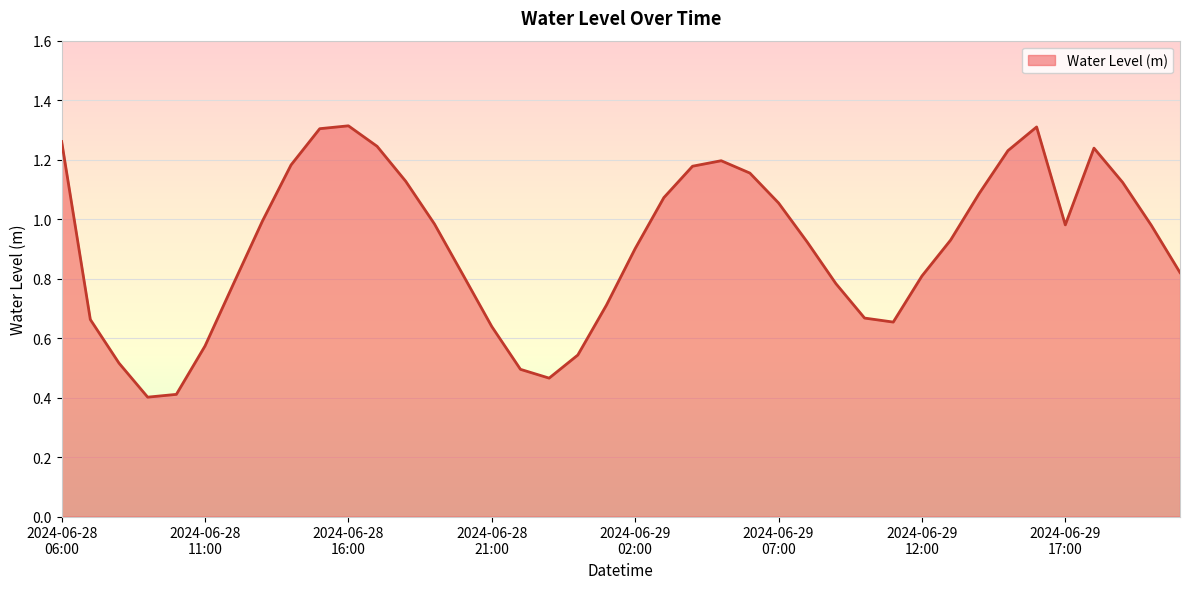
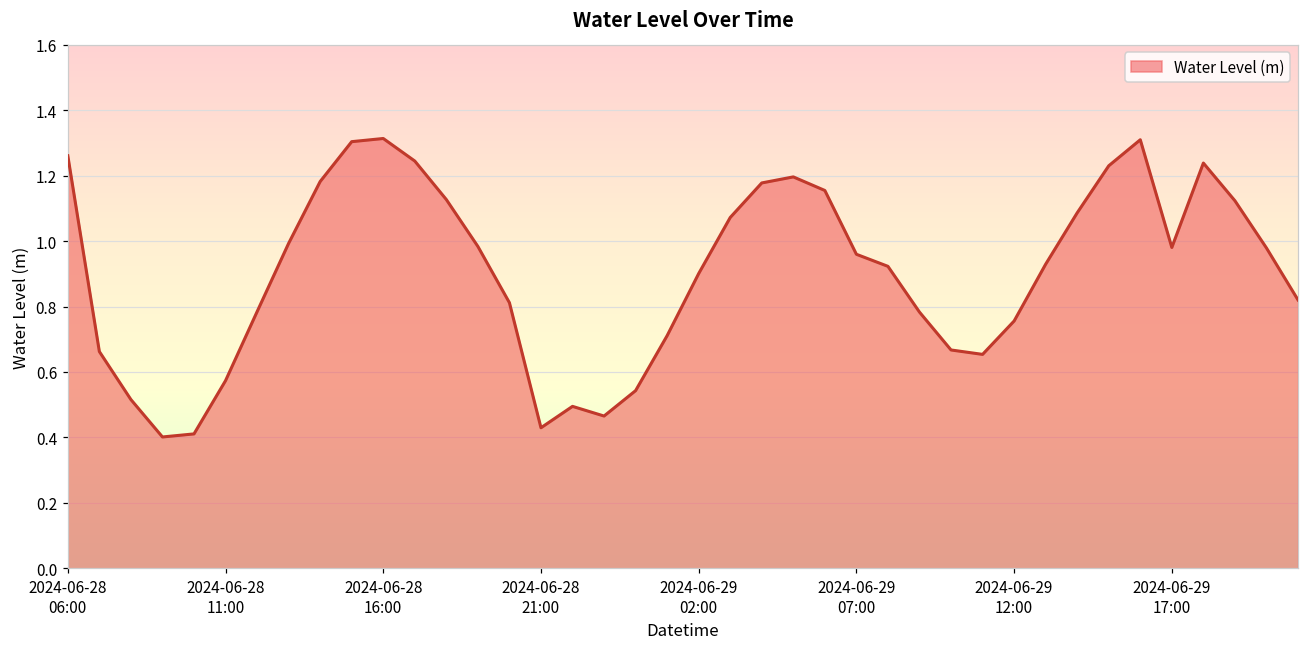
2024-06-28 21:00: 0.64 -> 0.43
2024-06-29 07:00: 1.05 -> 0.96
2024-06-29 12:00: 0.81 -> 0.76
